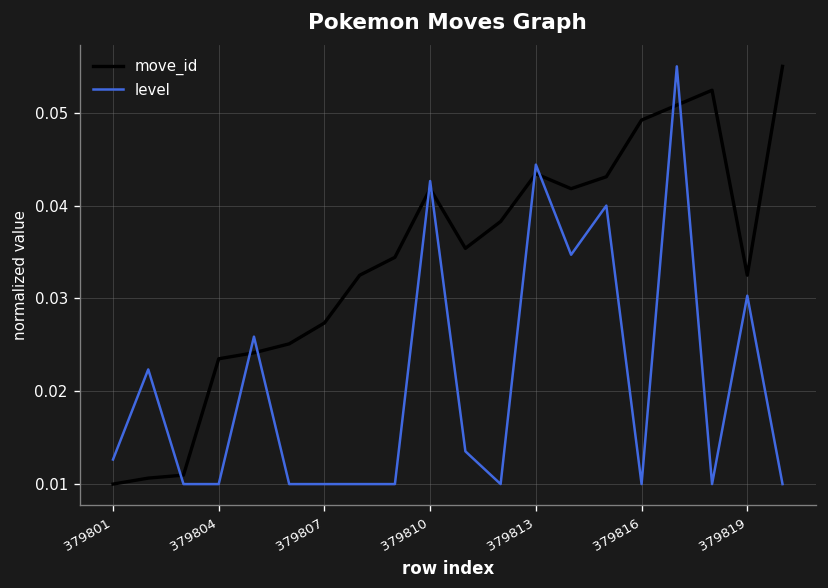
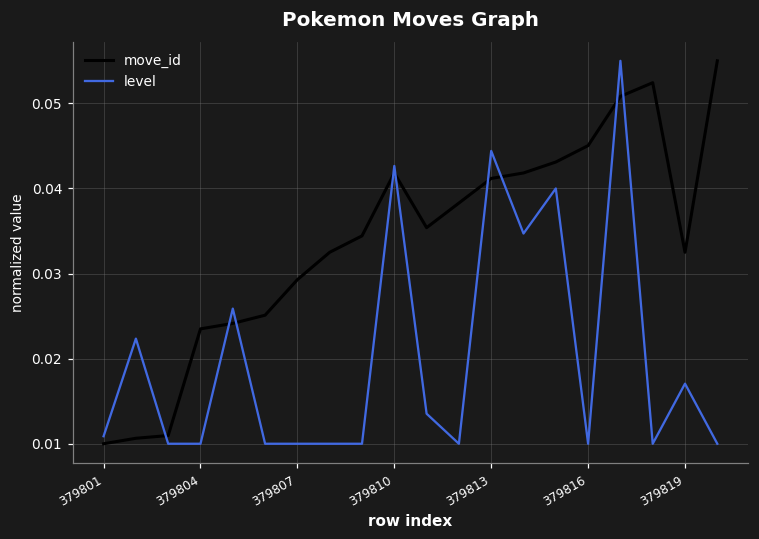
level, 379801: 0.013 -> 0.011
move_id, 379807: 0.027 -> 0.029
move_id, 379813: 0.043 -> 0.041
move_id, 379816: 0.049 -> 0.045
level, 379819: 0.030 -> 0.017
